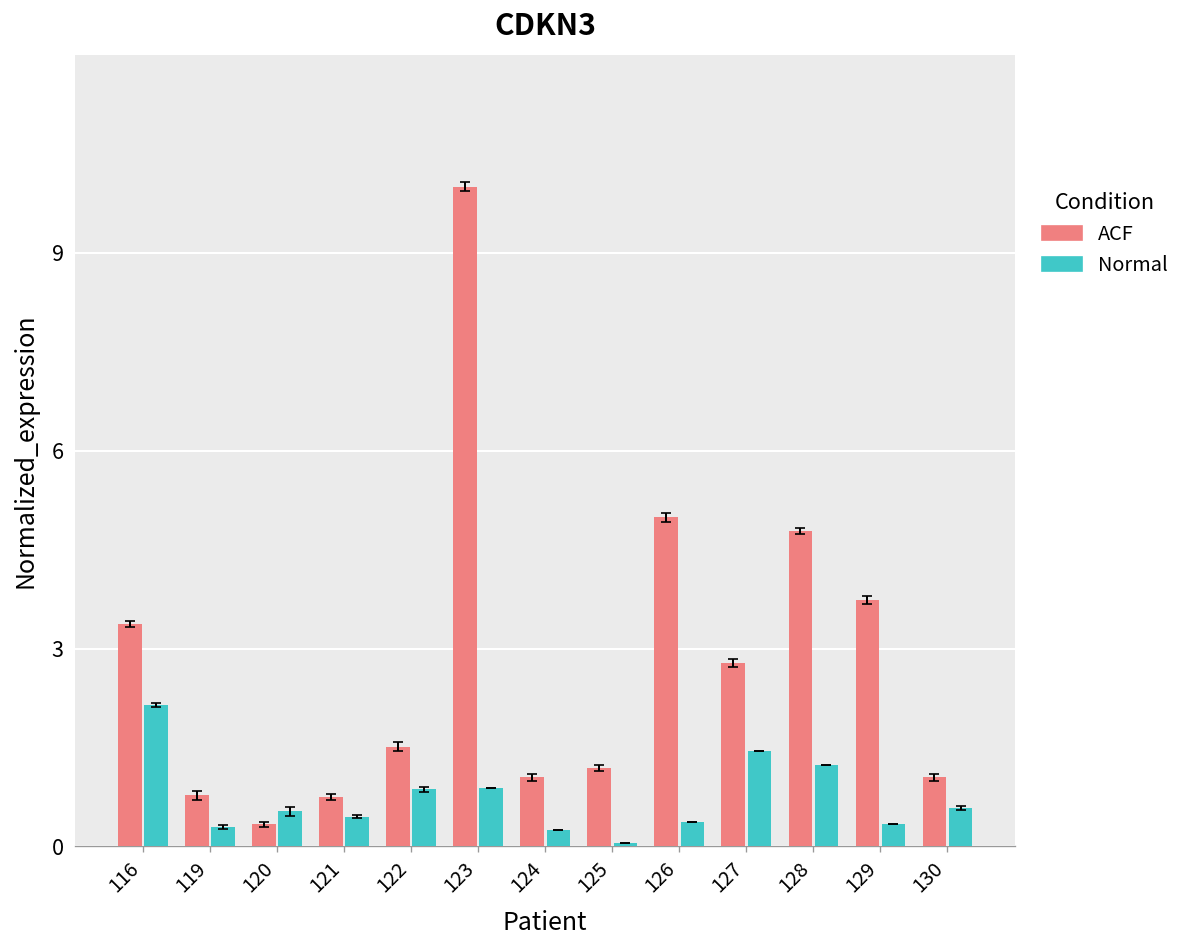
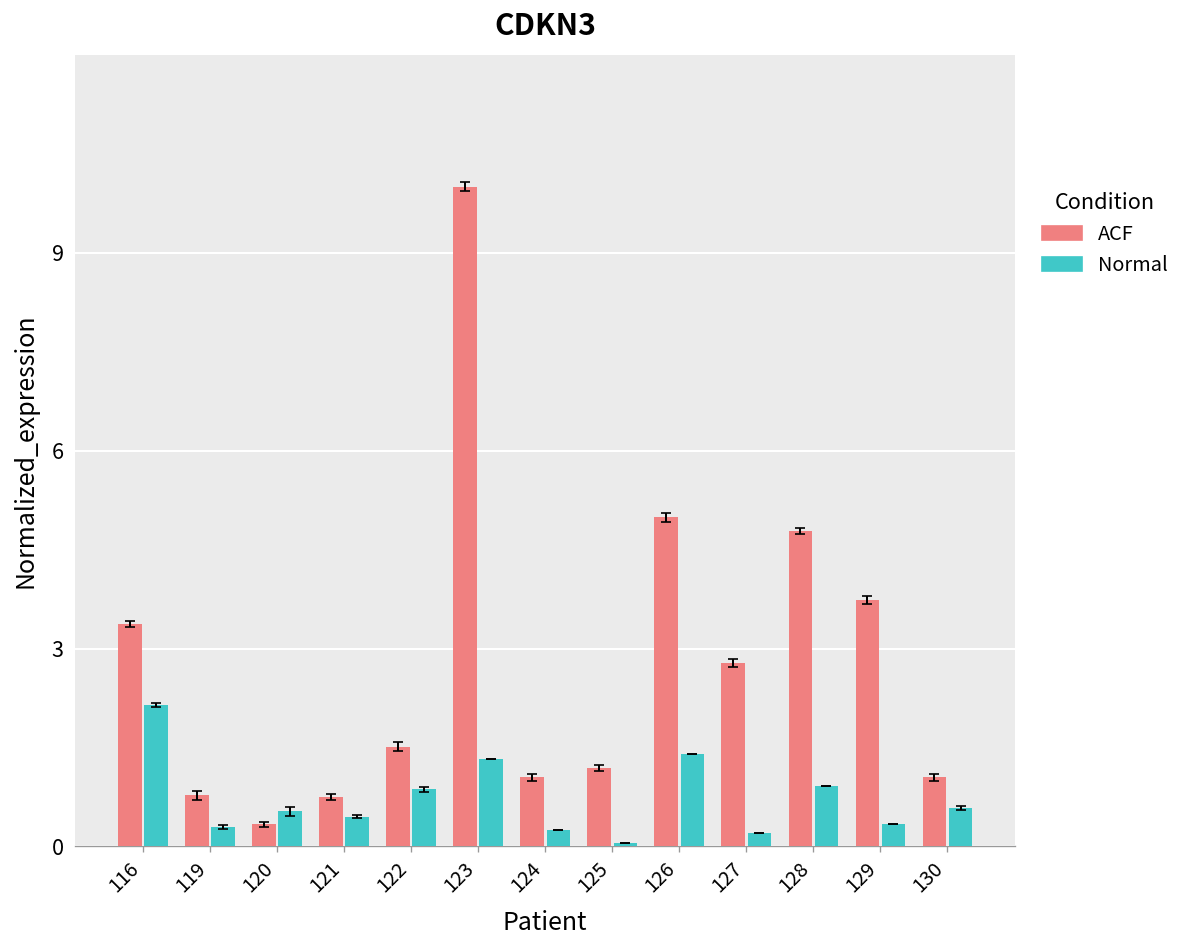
Normal, 123: 0.9 -> 1.3
Normal, 126: 0.4 -> 1.4
Normal, 127: 1.4 -> 0.2
Normal, 128: 1.2 -> 0.9
